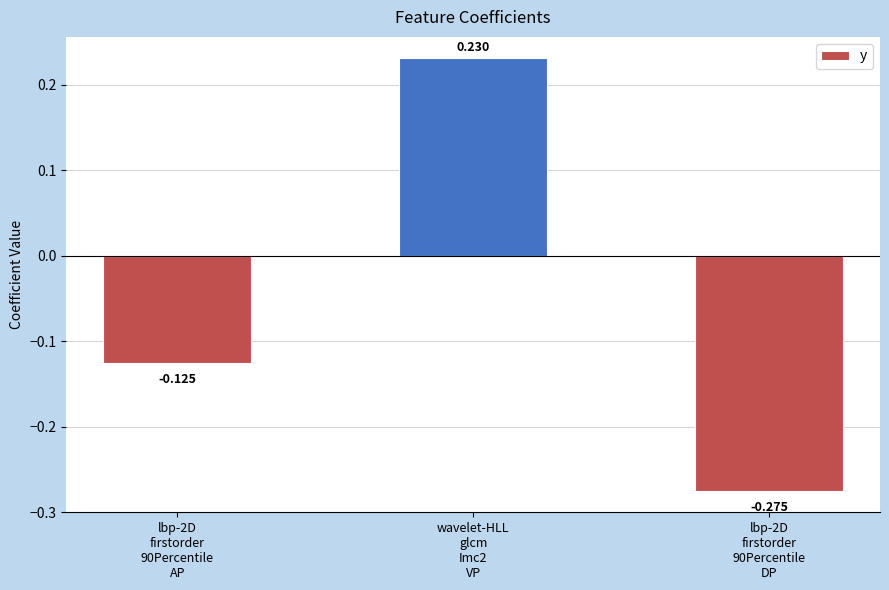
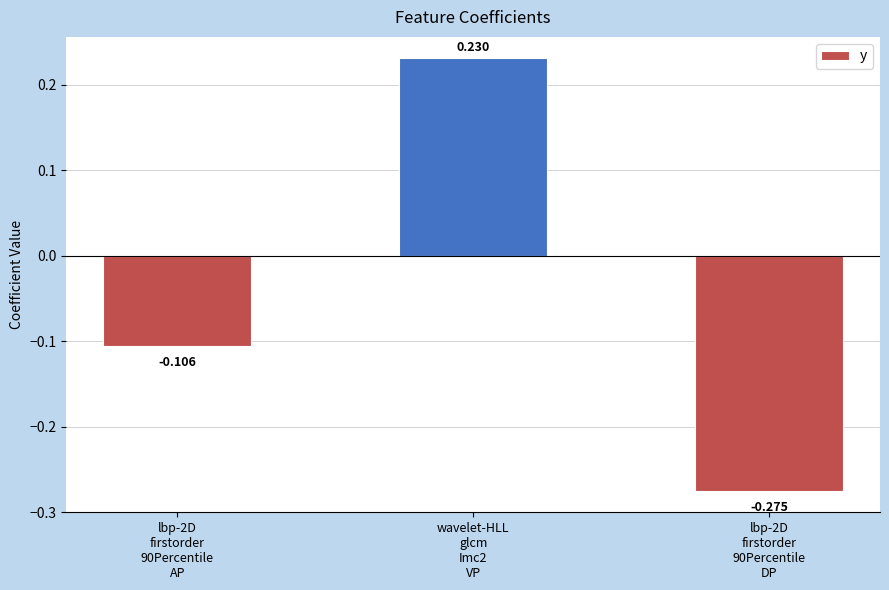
lbp-2D firstorder 90Percentile AP: -0.125 -> -0.106
